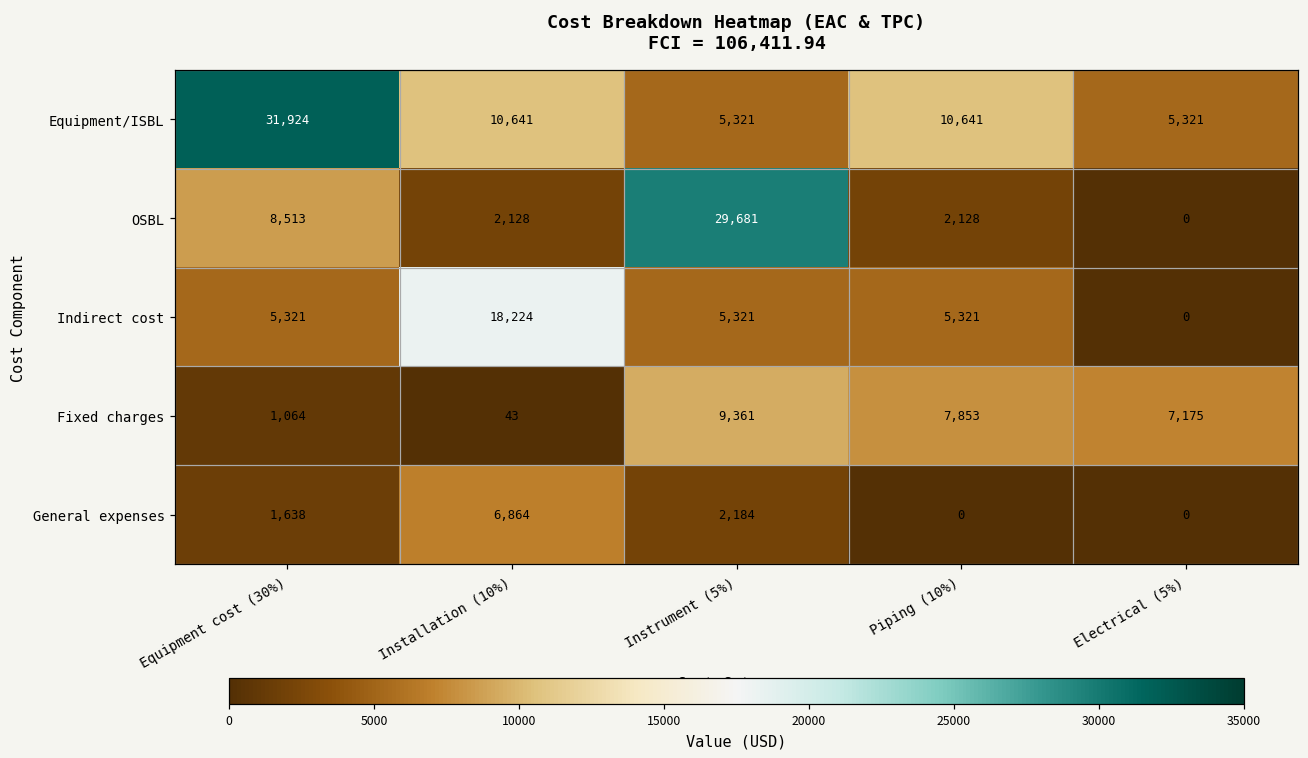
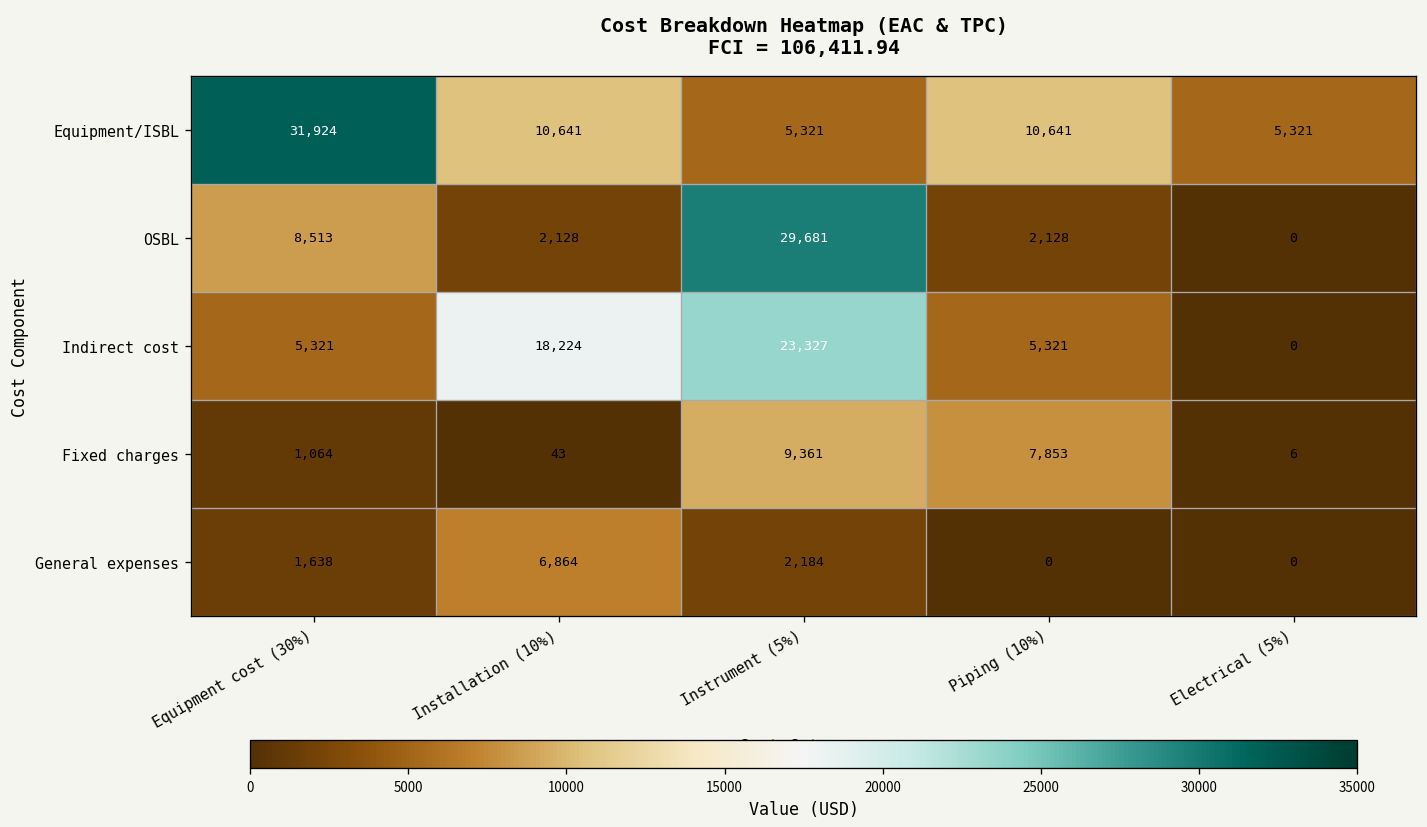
Indirect cost, Instrument (5%): 5,321 -> 23,327
Fixed charges, Electrical (5%): 7,175 -> 6
